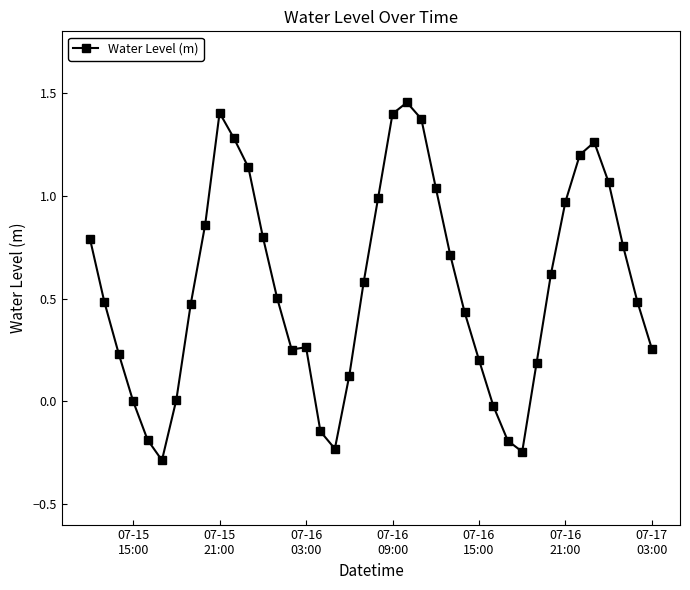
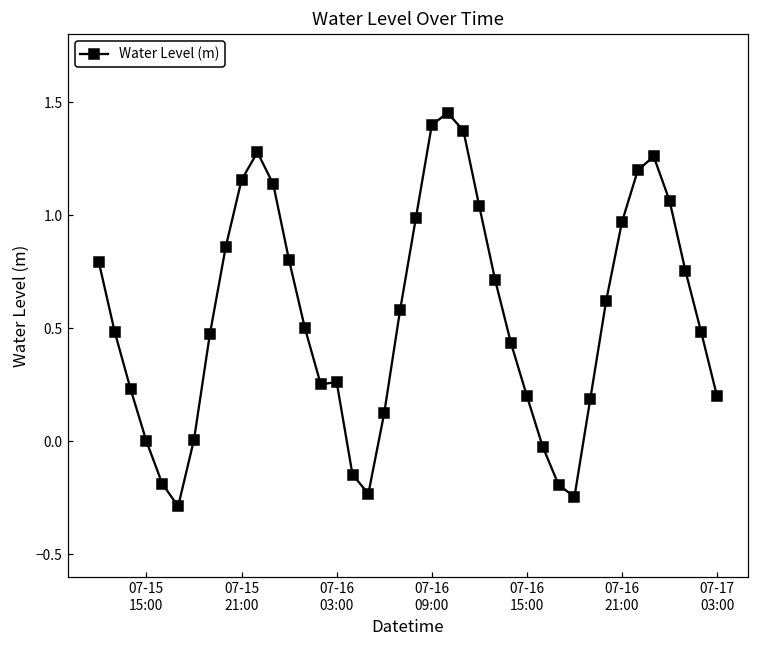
07-15 21:00: 1.40 -> 1.16
07-17 03:00: 0.25 -> 0.20
